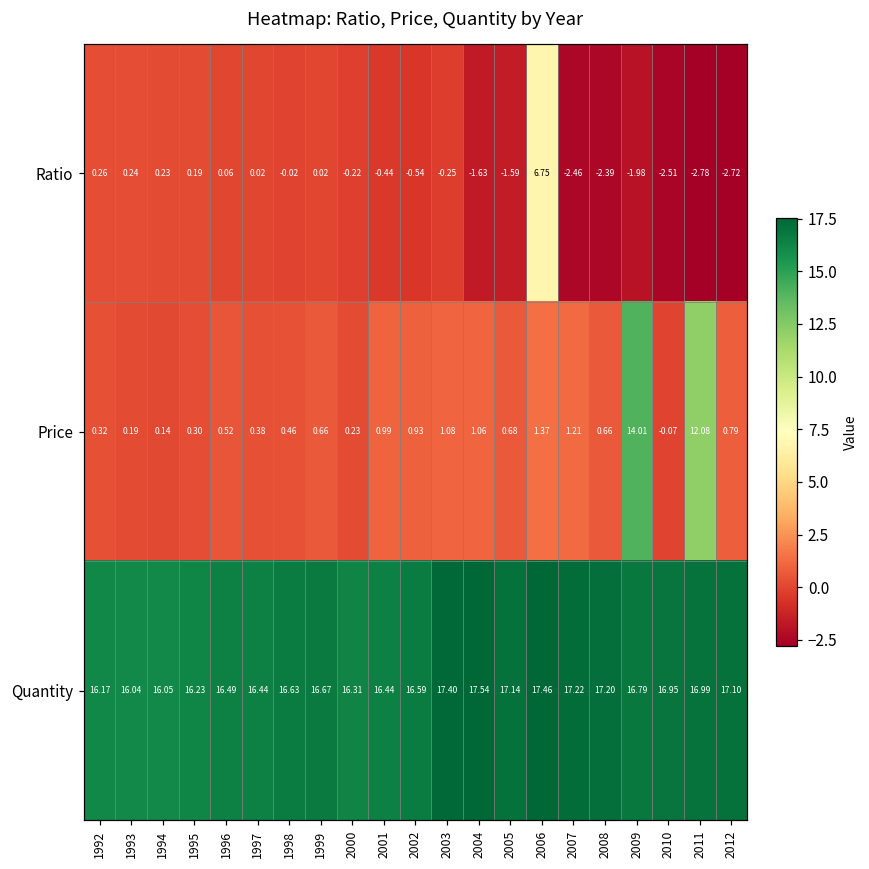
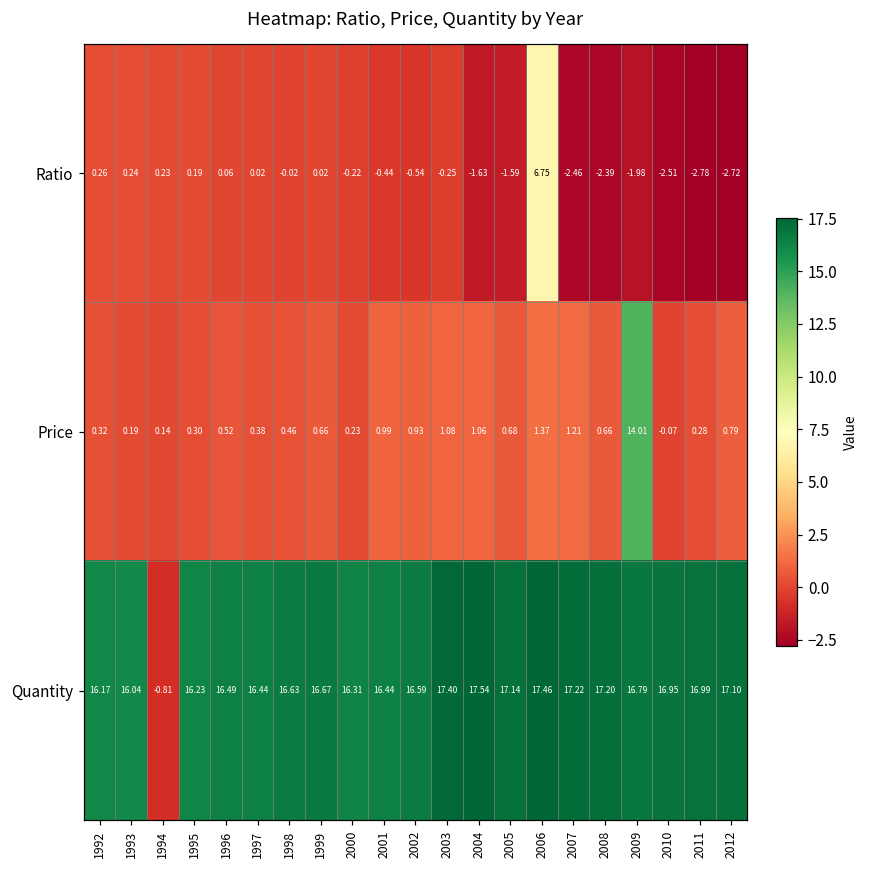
Price, 2011: 12.08 -> 0.28
Quantity, 1994: 16.05 -> -0.81
